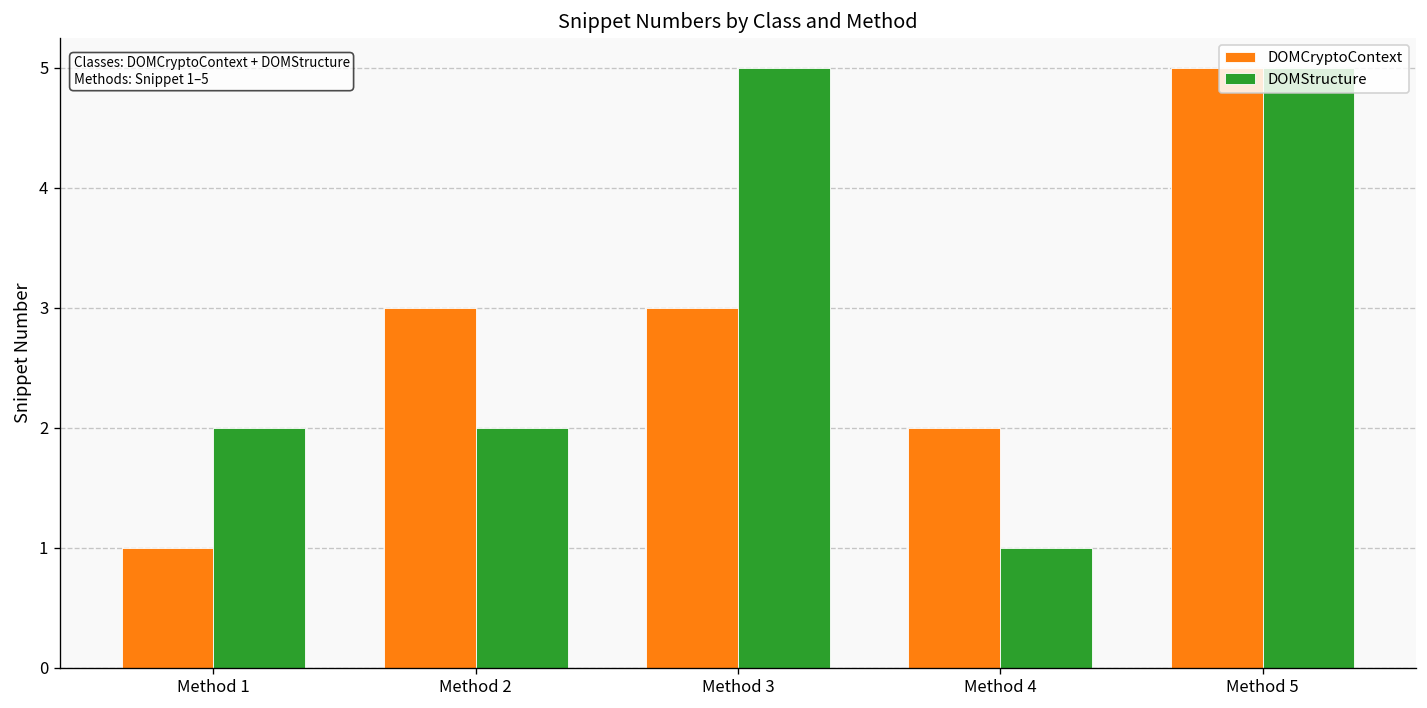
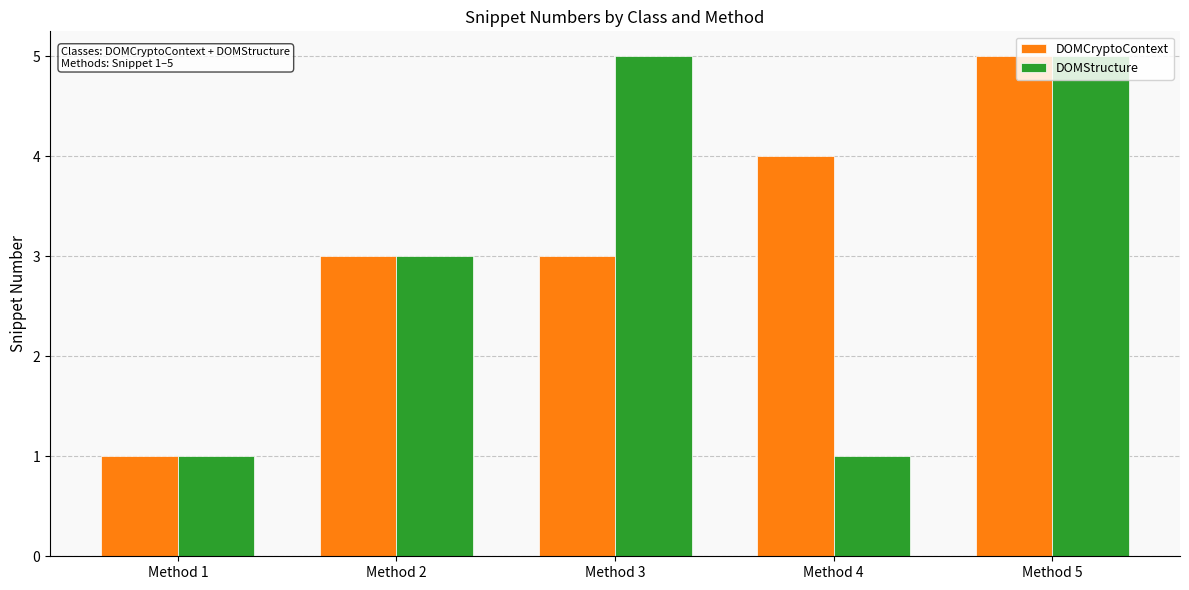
DOMStructure, Method 1: 2 -> 1
DOMStructure, Method 2: 2 -> 3
DOMCryptoContext, Method 4: 2 -> 4
